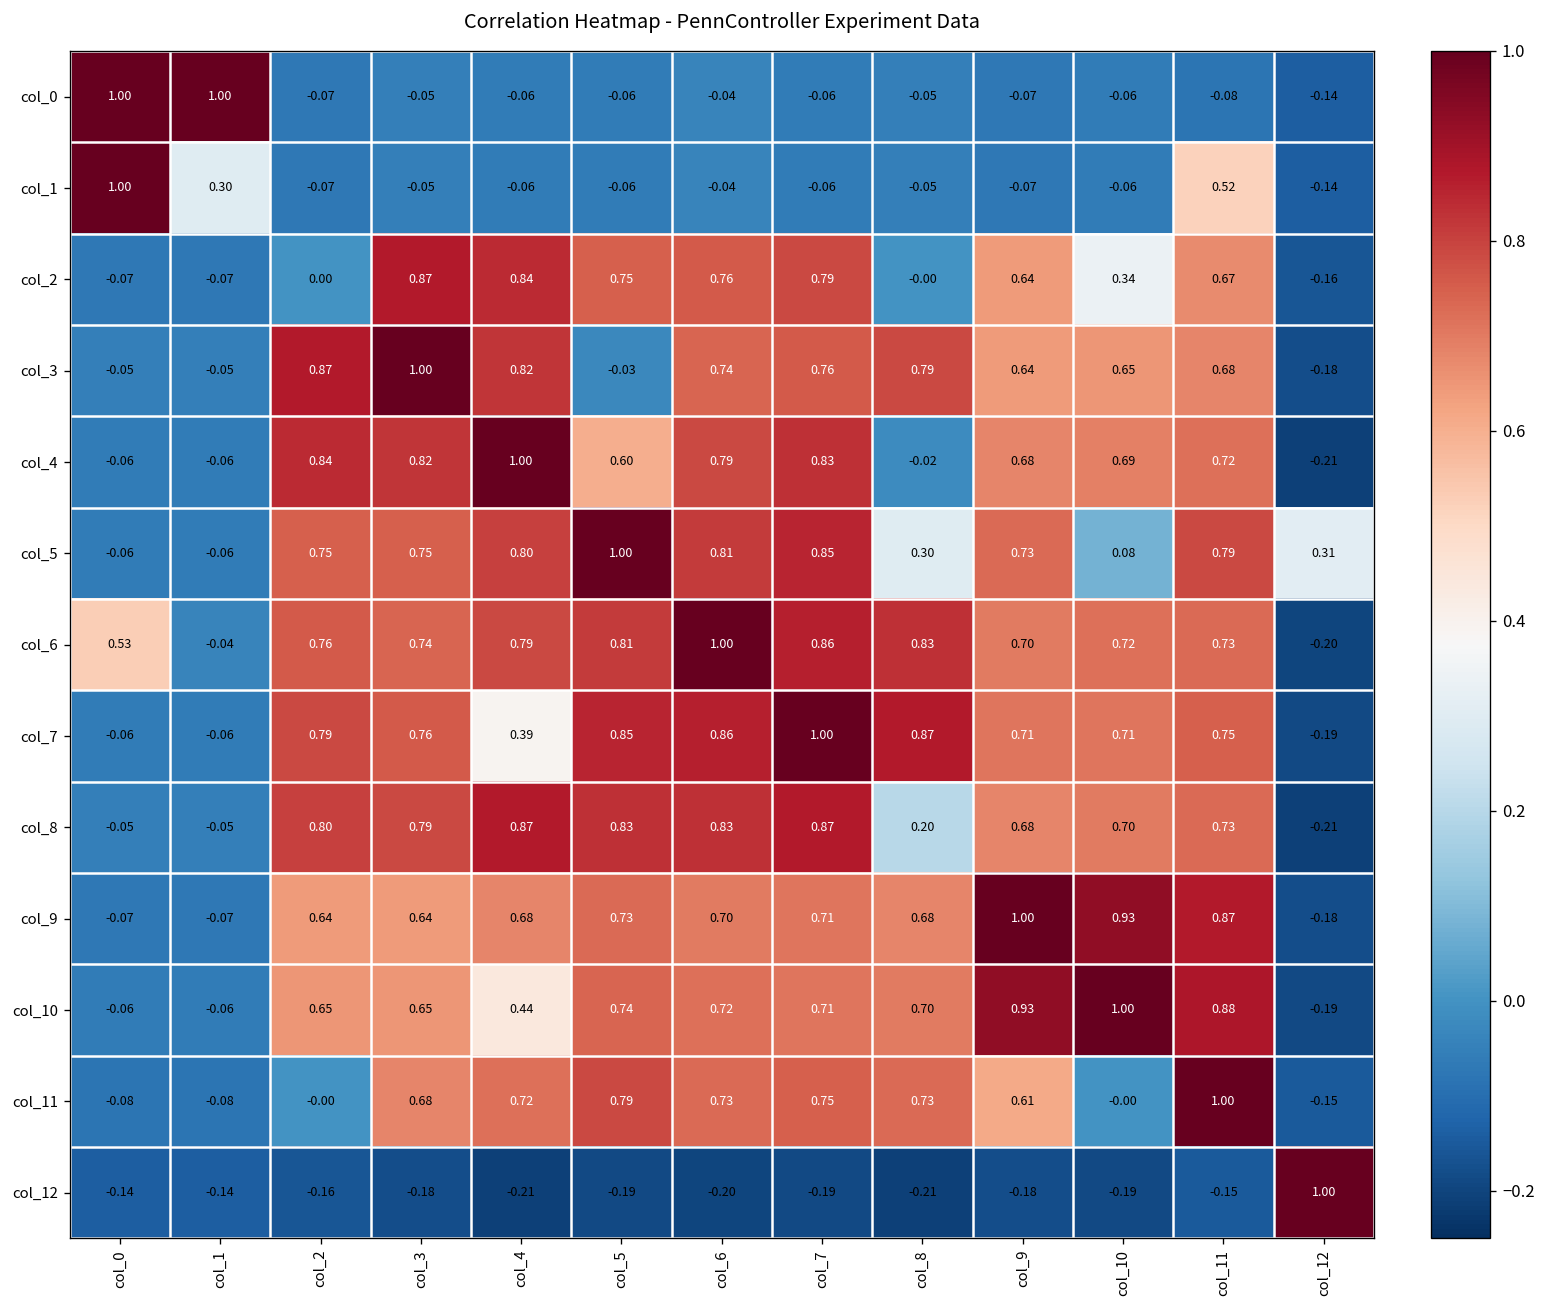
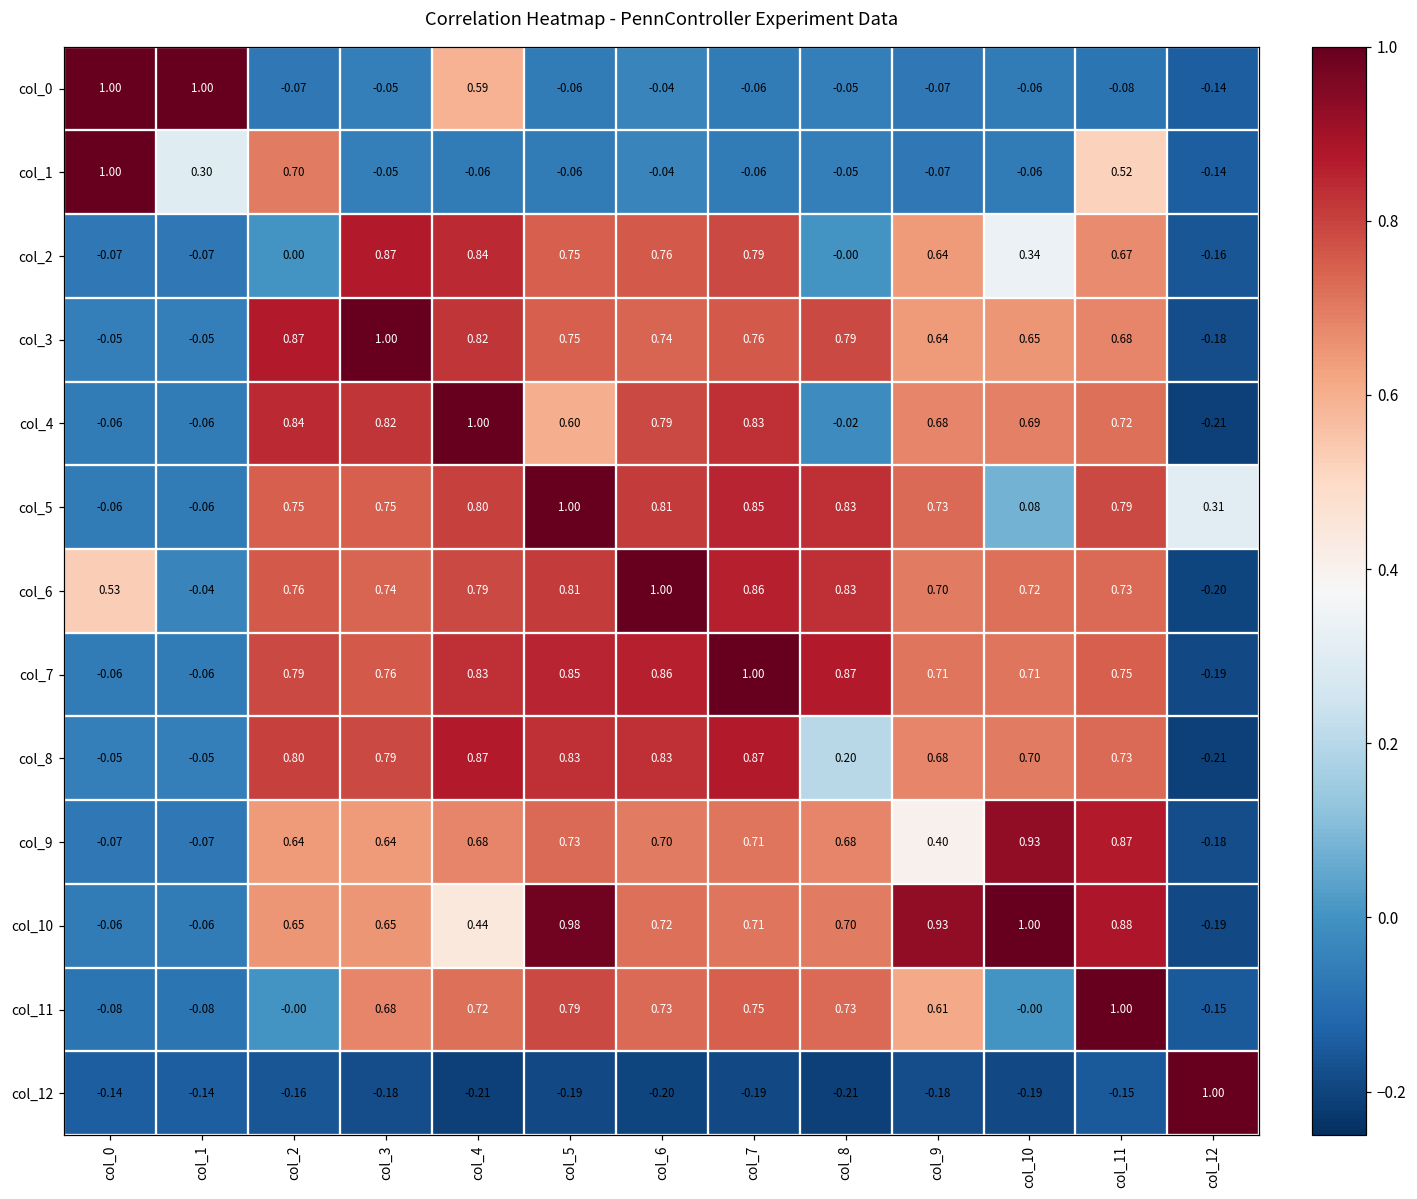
col_0, col_4: -0.06 -> 0.59
col_1, col_2: -0.07 -> 0.70
col_3, col_5: -0.03 -> 0.75
col_5, col_8: 0.30 -> 0.83
col_7, col_4: 0.39 -> 0.83
col_9, col_9: 1.00 -> 0.40
col_10, col_5: 0.74 -> 0.98
